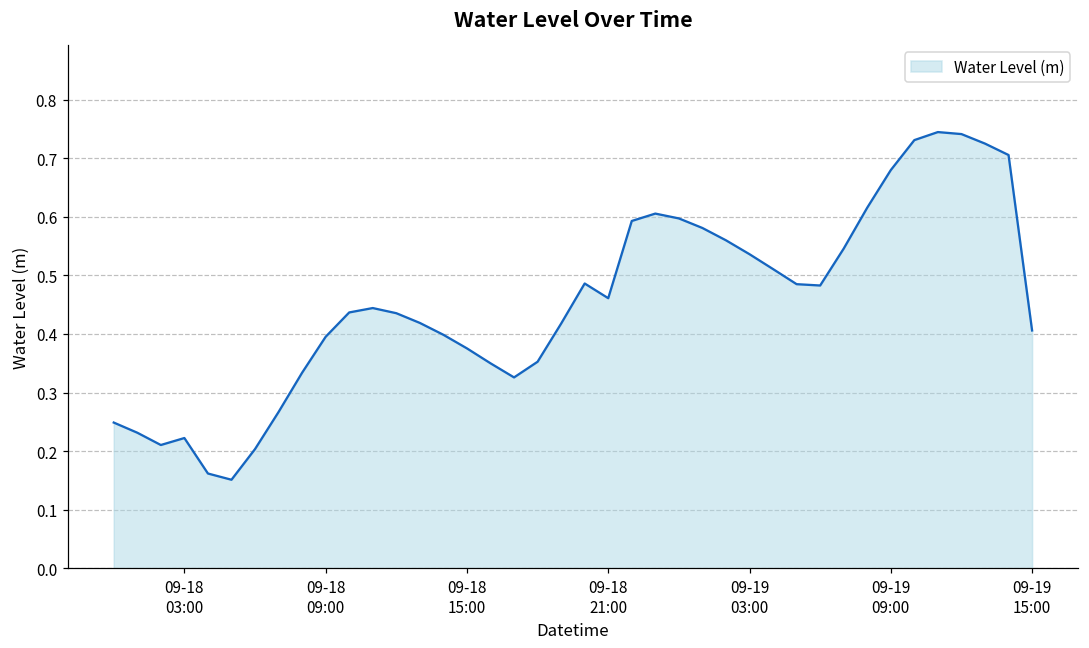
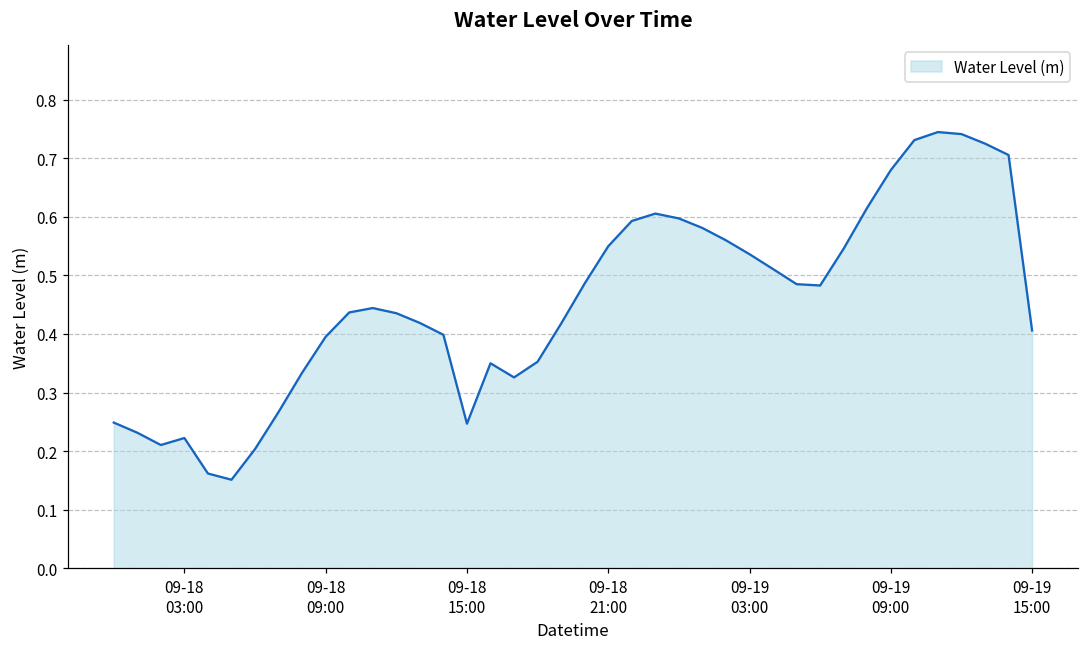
09-18 15:00: 0.38 -> 0.25
09-18 21:00: 0.46 -> 0.55
